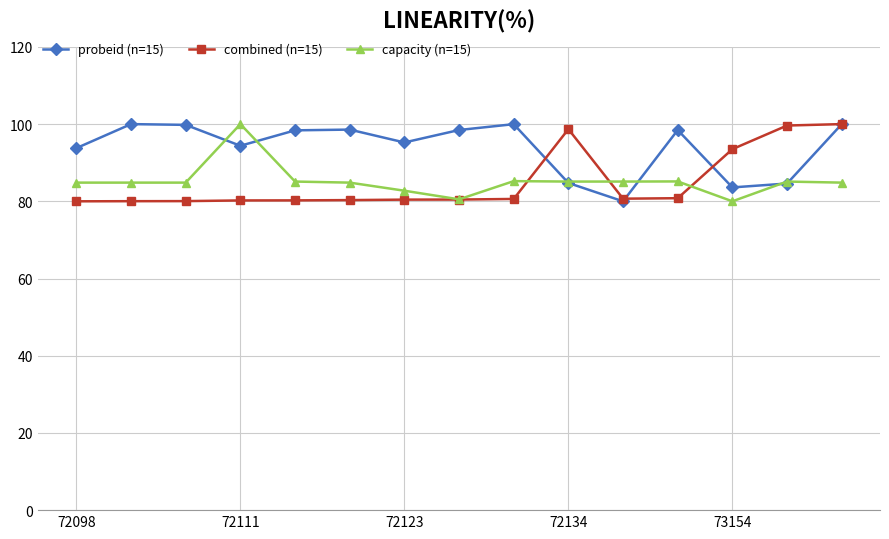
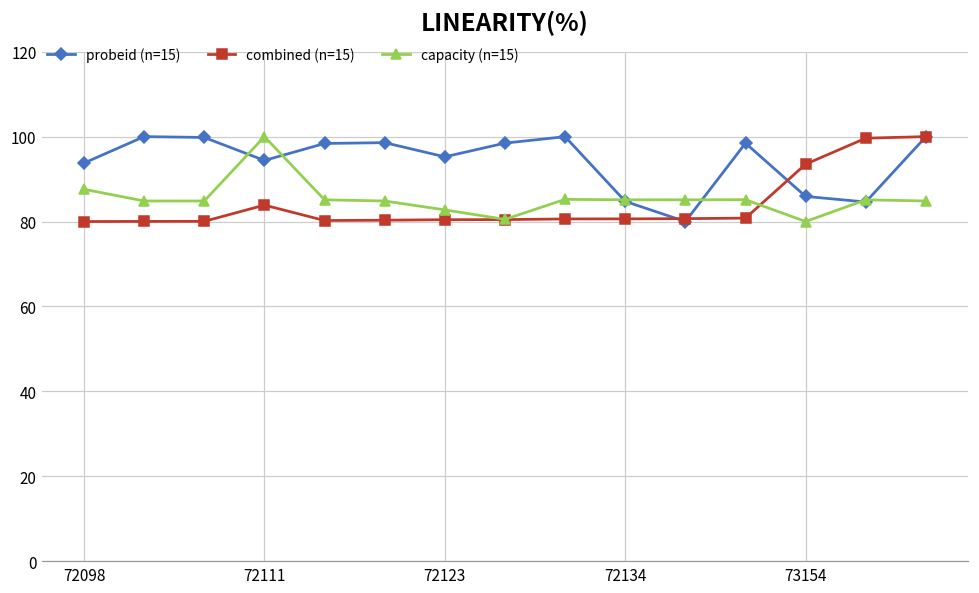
capacity (n=15), 72098: 85 -> 88
combined (n=15), 72111: 80 -> 84
combined (n=15), 72134: 99 -> 81
probeid (n=15), 73154: 84 -> 86
